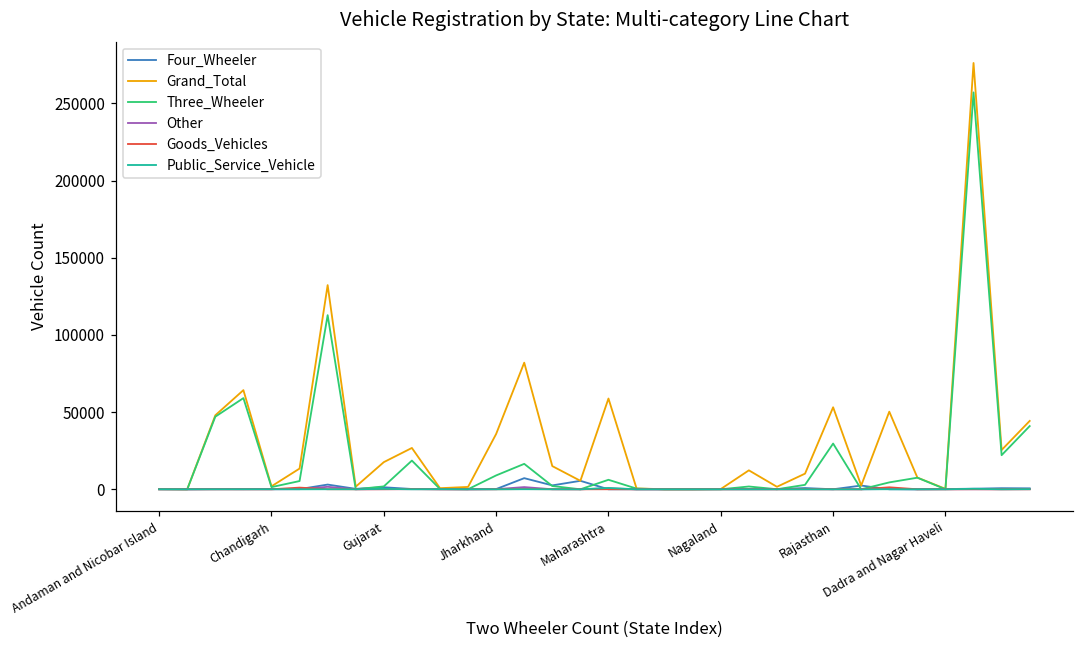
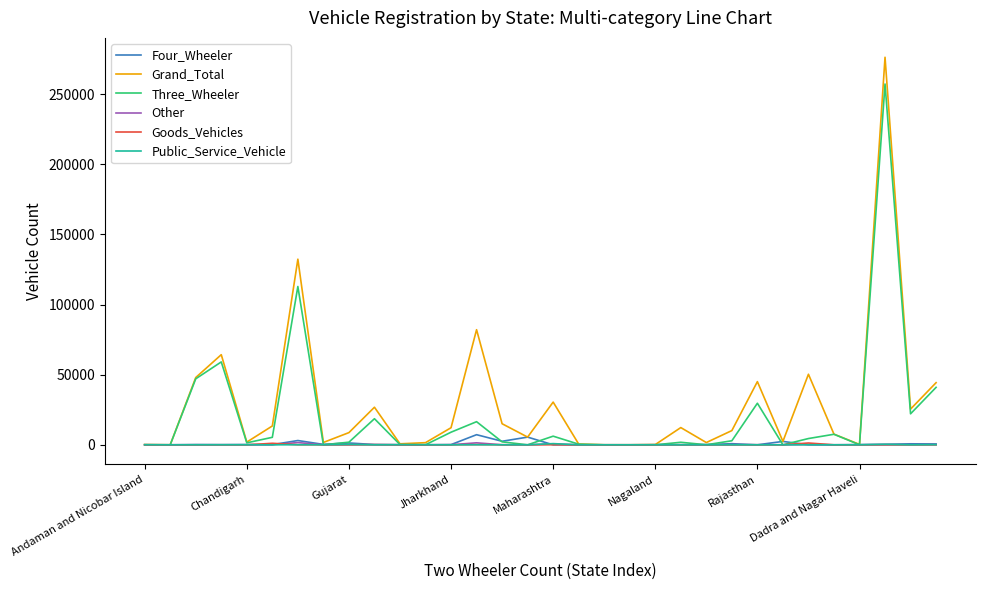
Grand_Total, Gujarat: 18000 -> 9000
Grand_Total, Jharkhand: 36000 -> 12000
Grand_Total, Maharashtra: 59000 -> 30000
Grand_Total, Rajasthan: 53000 -> 45000
